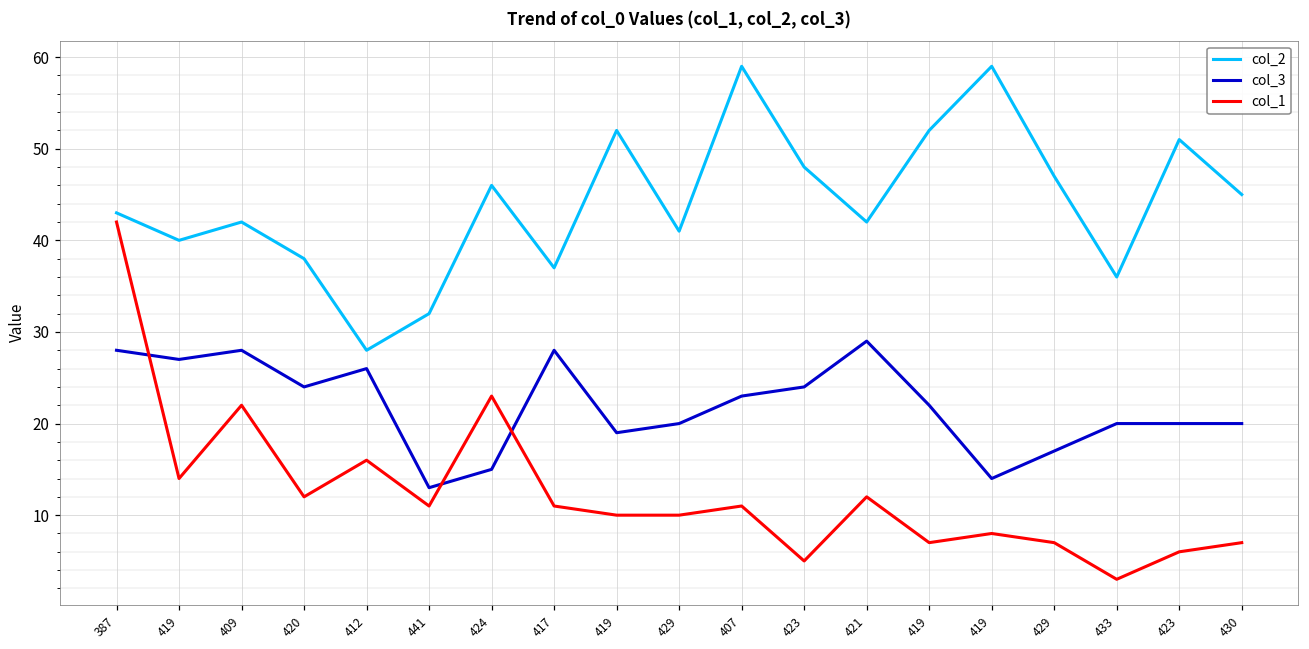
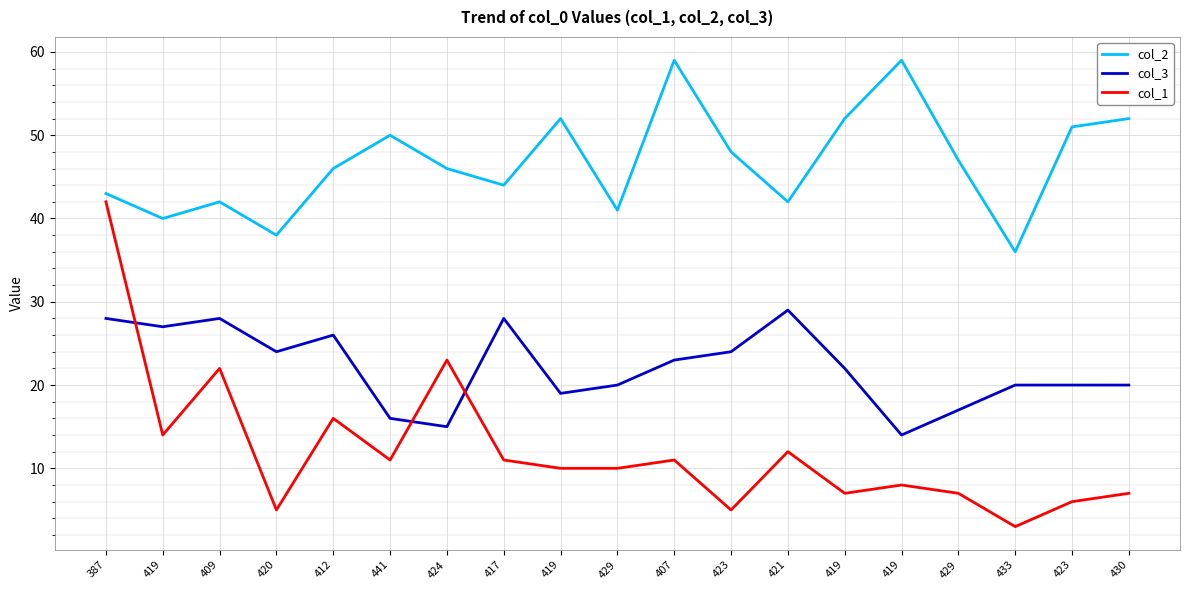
col_1, 420: 12 -> 5
col_2, 412: 28 -> 46
col_2, 441: 32 -> 50
col_3, 441: 13 -> 16
col_2, 417: 37 -> 44
col_2, 430: 45 -> 52
